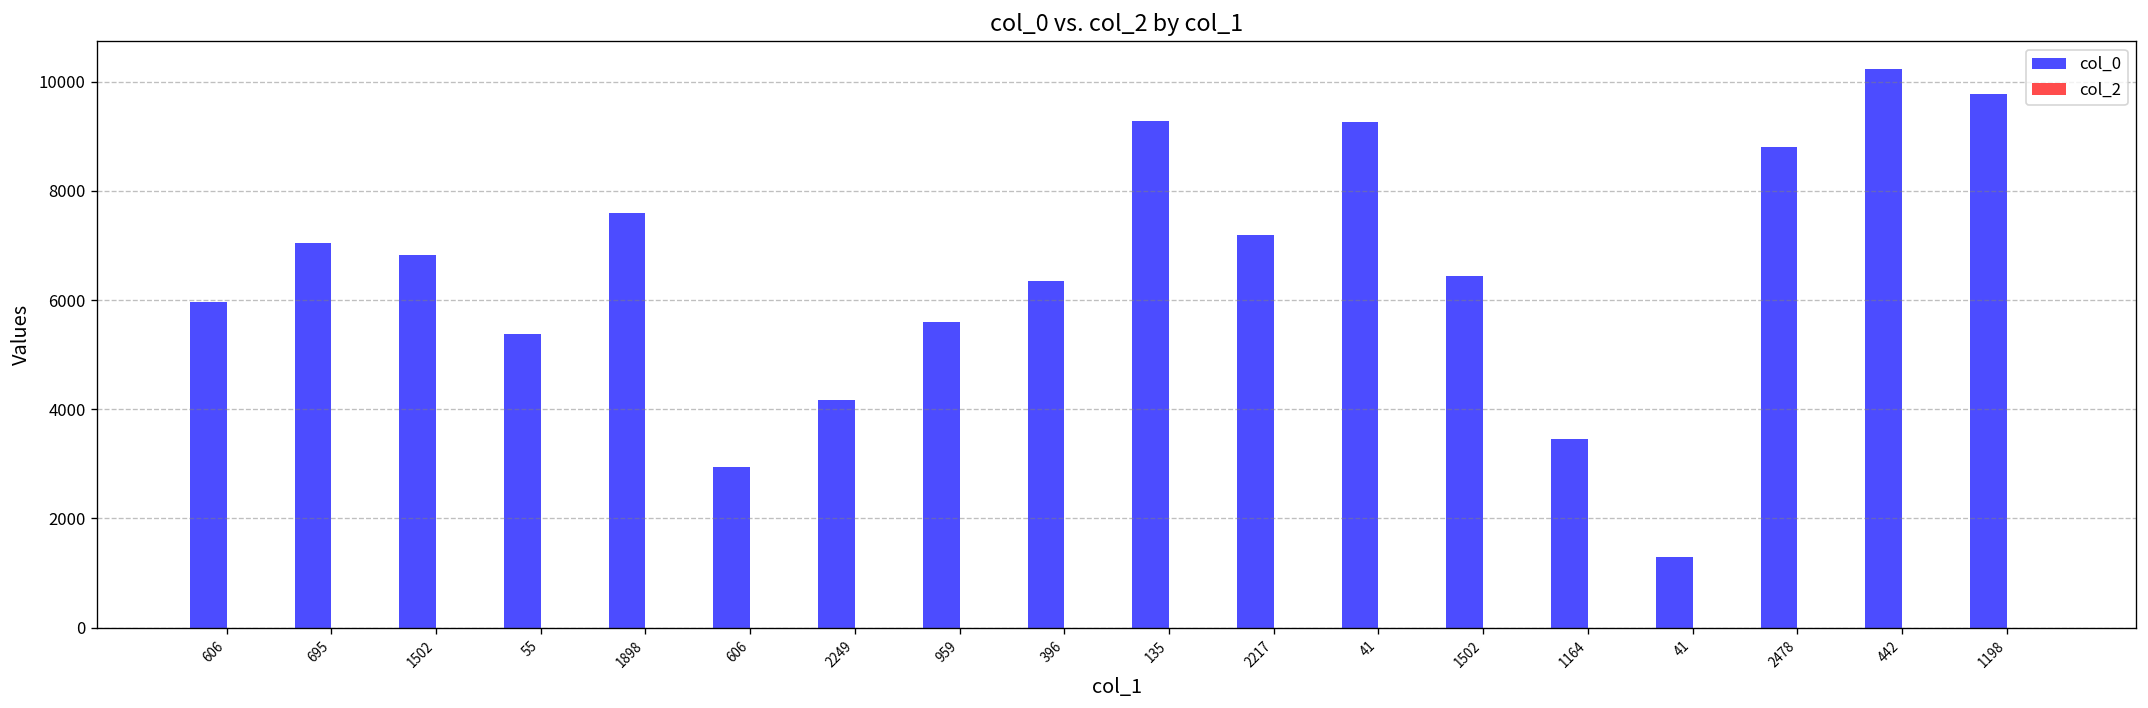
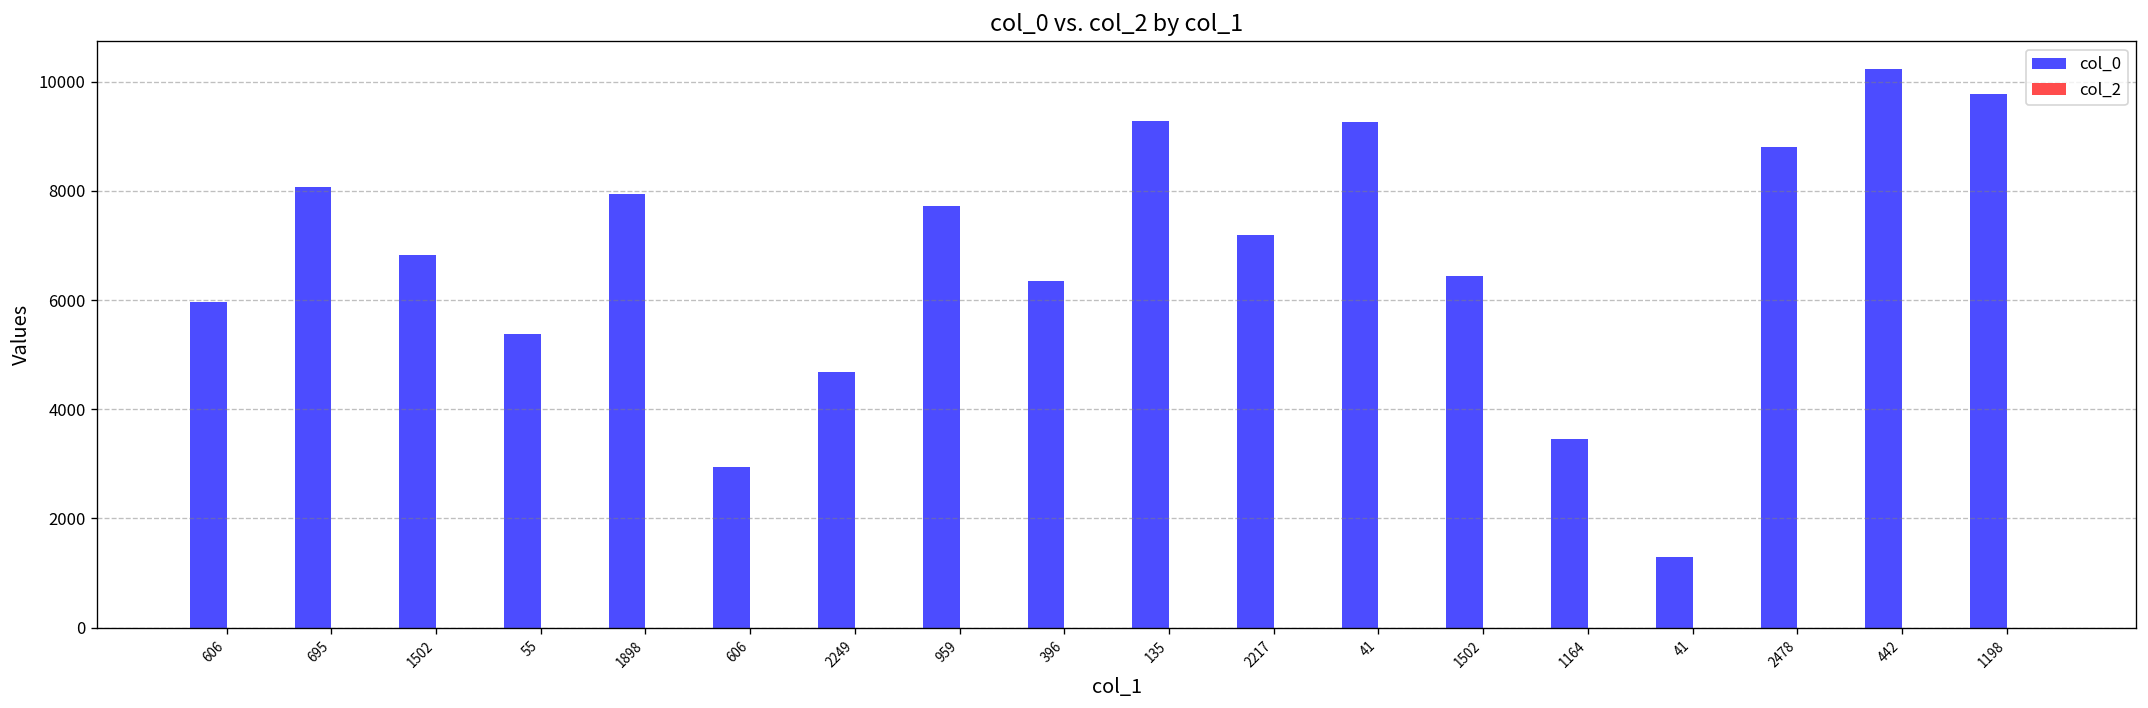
col_0, 695: 7000 -> 8100
col_0, 1898: 7600 -> 8000
col_0, 2249: 4200 -> 4700
col_0, 959: 5600 -> 7700
